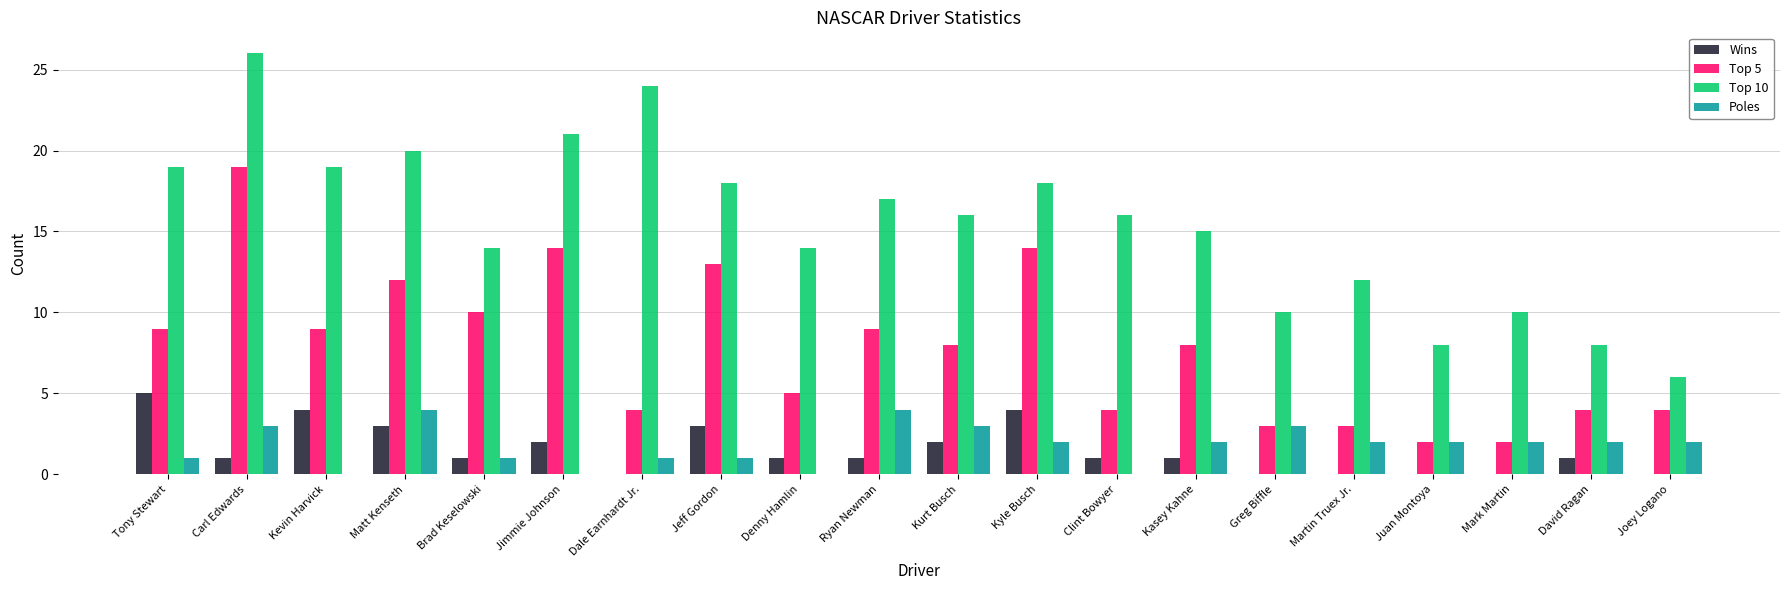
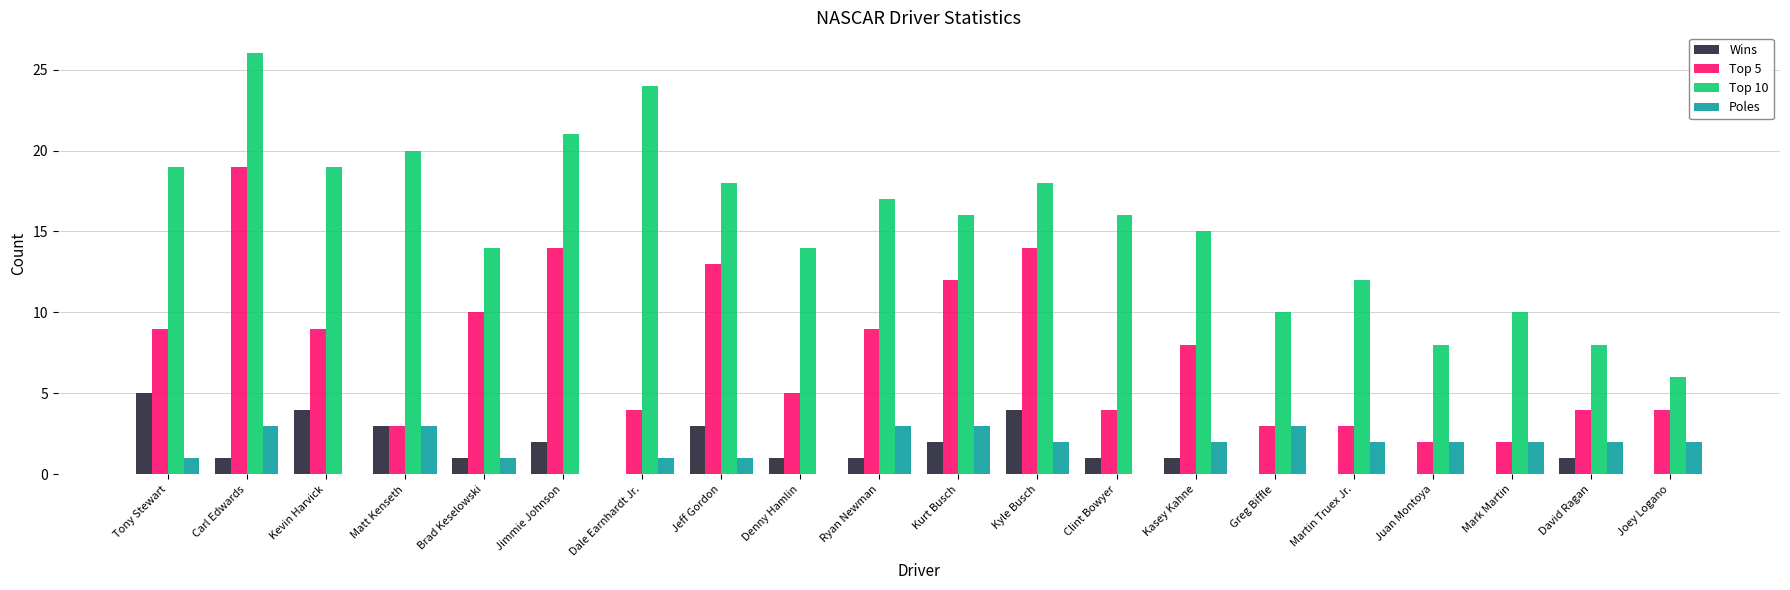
Top 5, Matt Kenseth: 12 -> 3
Poles, Matt Kenseth: 4 -> 3
Poles, Ryan Newman: 4 -> 3
Top 5, Kurt Busch: 8 -> 12
